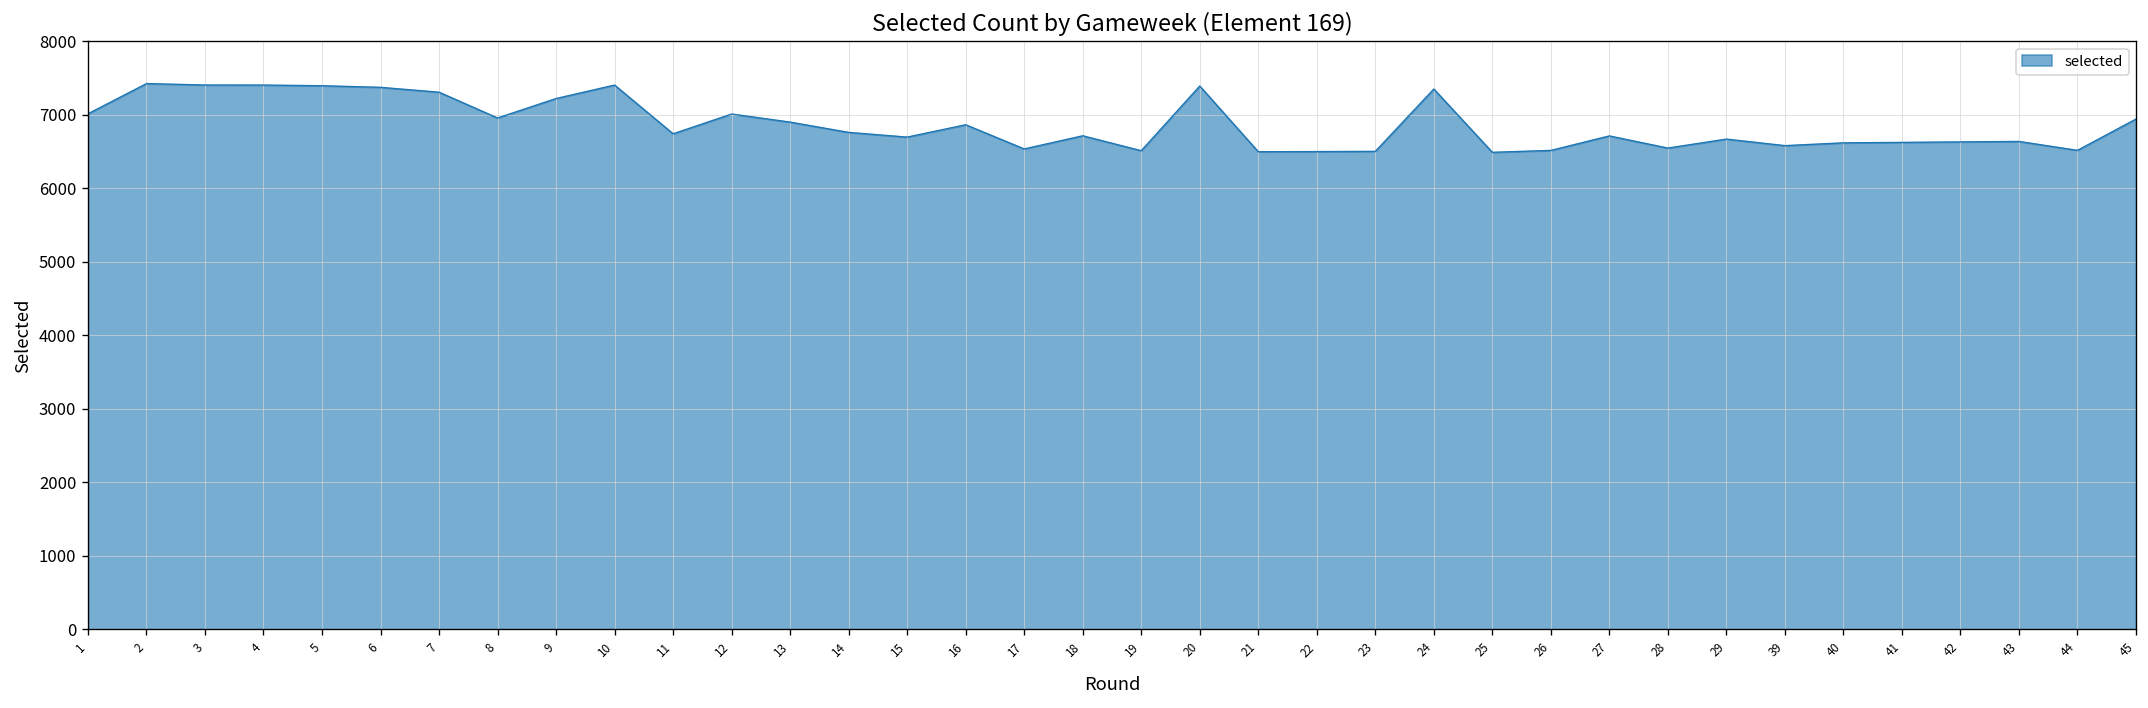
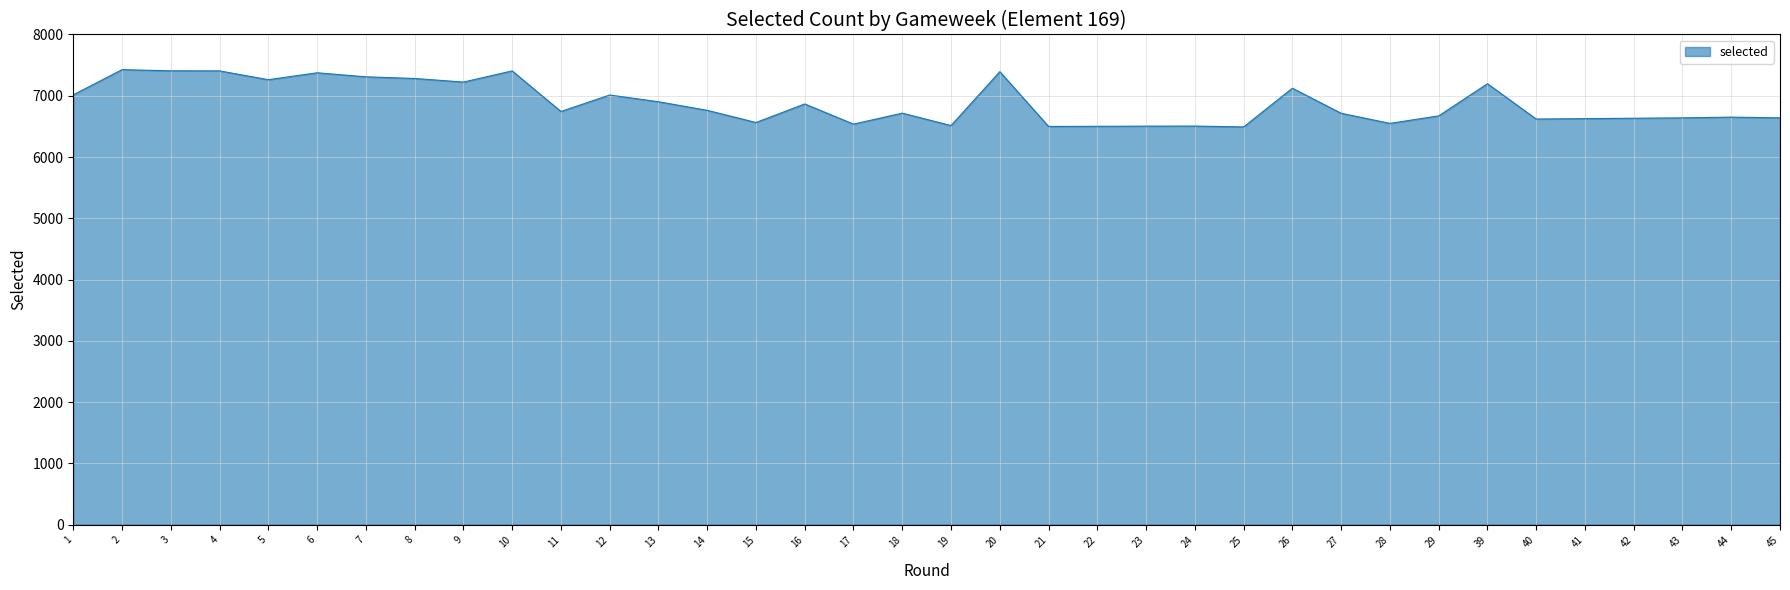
5: 7400 -> 7300
8: 7000 -> 7300
15: 6700 -> 6600
24: 7400 -> 6500
26: 6500 -> 7100
39: 6600 -> 7200
44: 6500 -> 6700
45: 6900 -> 6600
